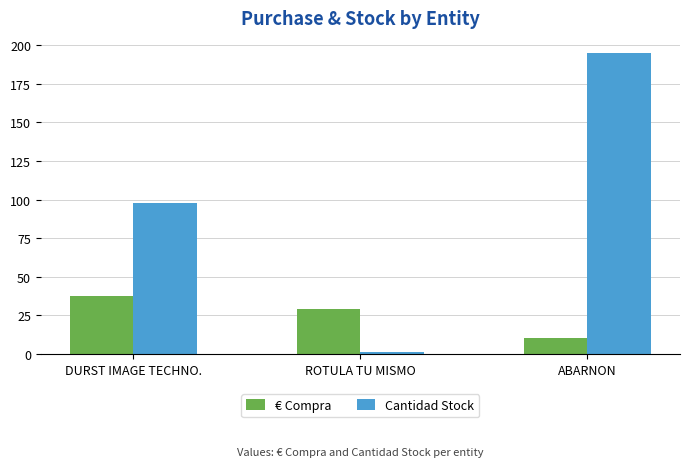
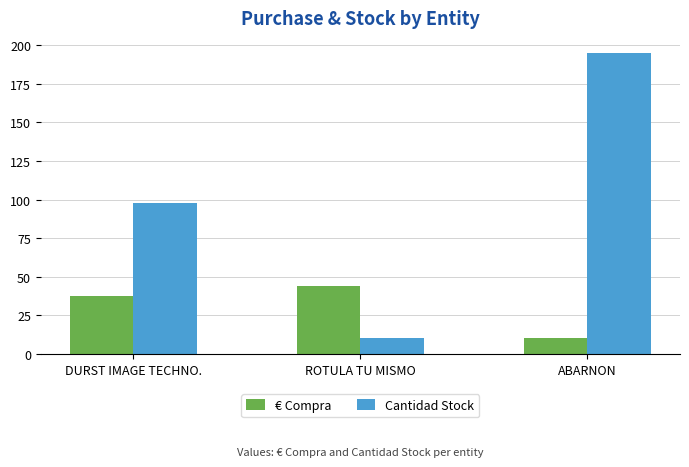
€ Compra, ROTULA TU MISMO: 29 -> 44
Cantidad Stock, ROTULA TU MISMO: 1 -> 10
